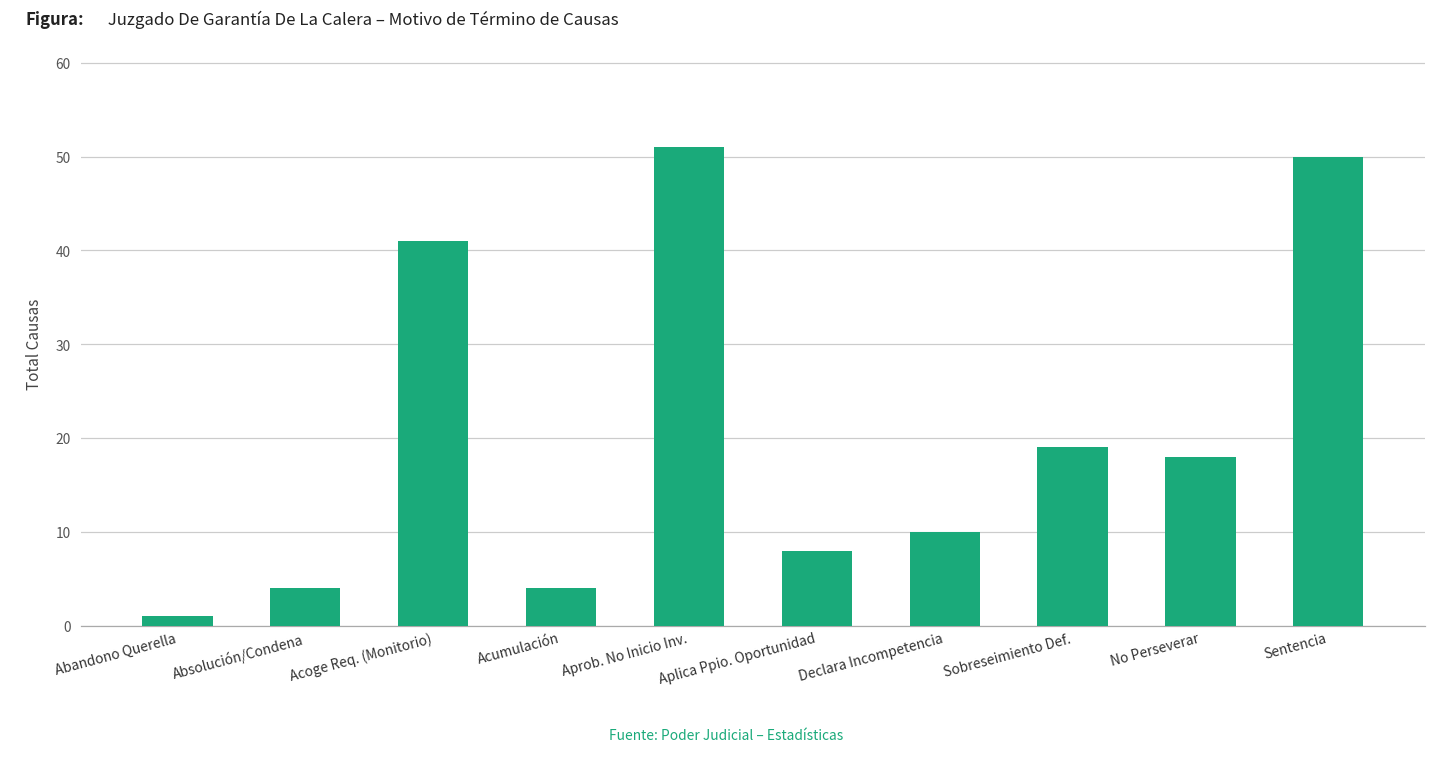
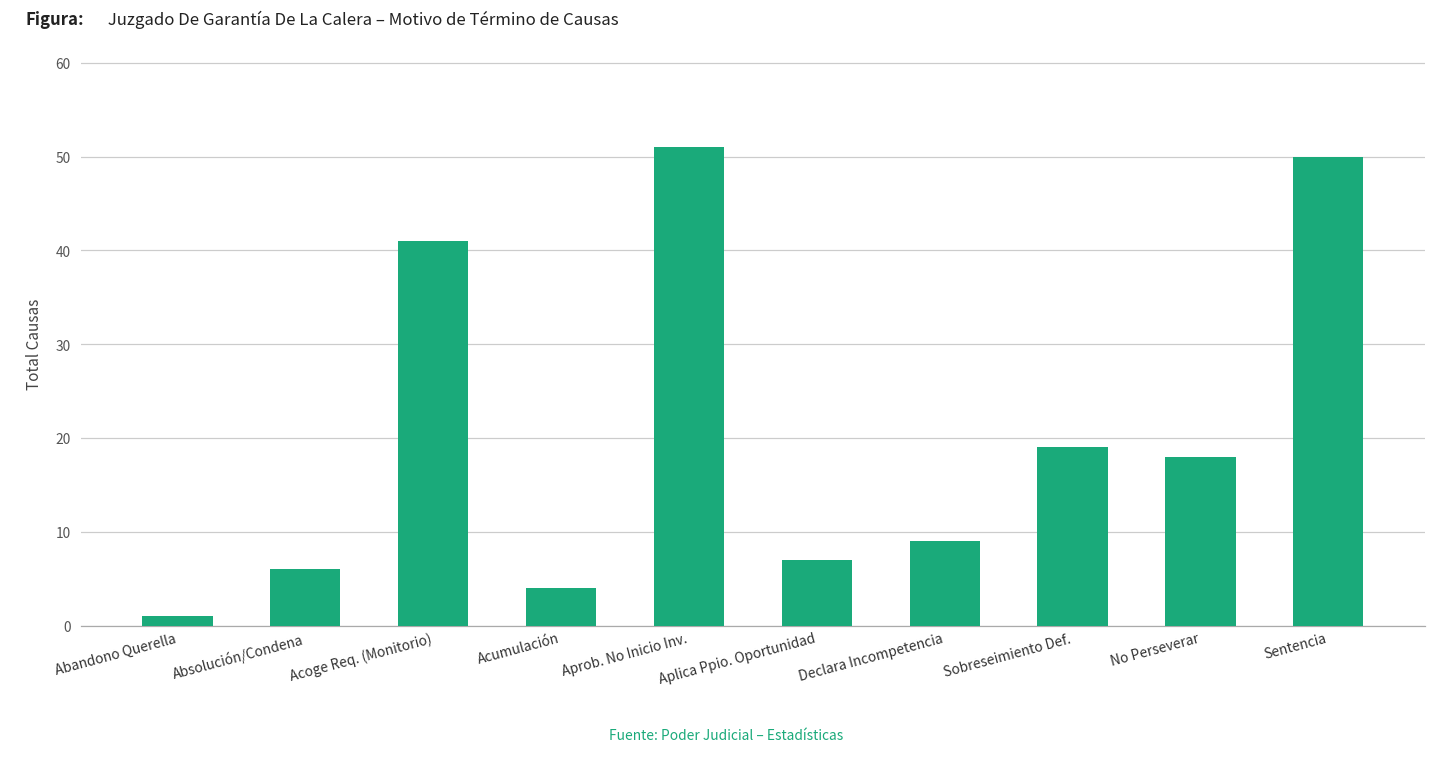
Absolución/Condena: 4 -> 6
Aplica Ppio. Oportunidad: 8 -> 7
Declara Incompetencia: 10 -> 9
